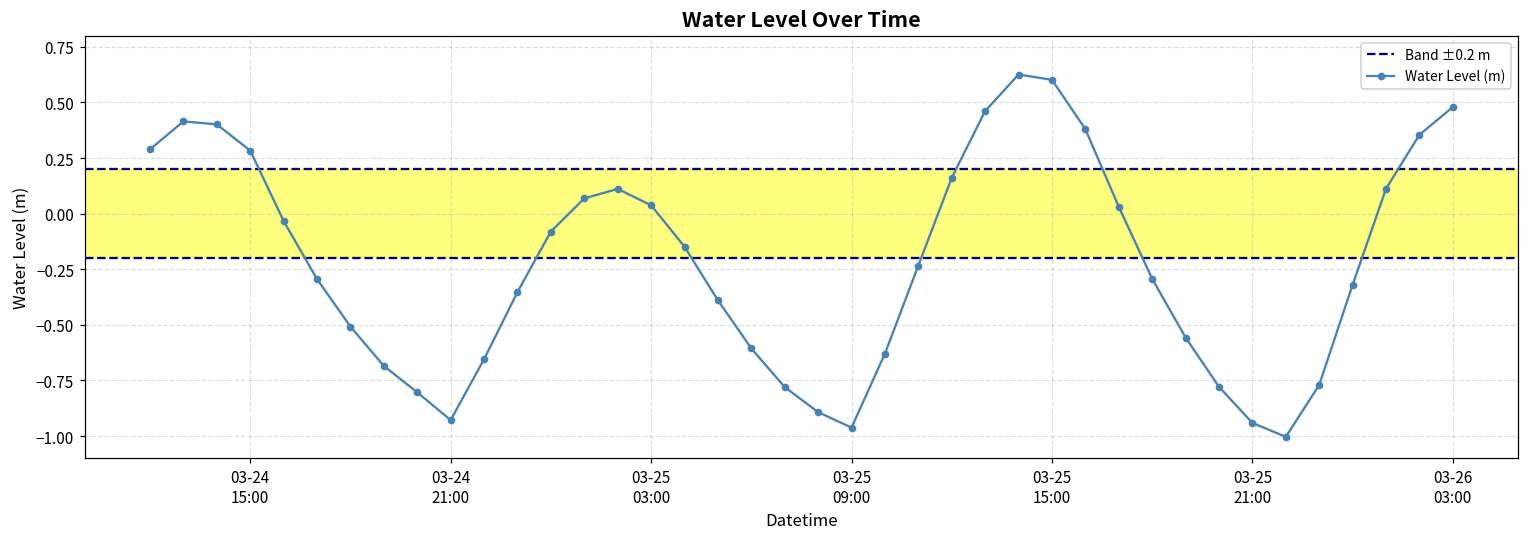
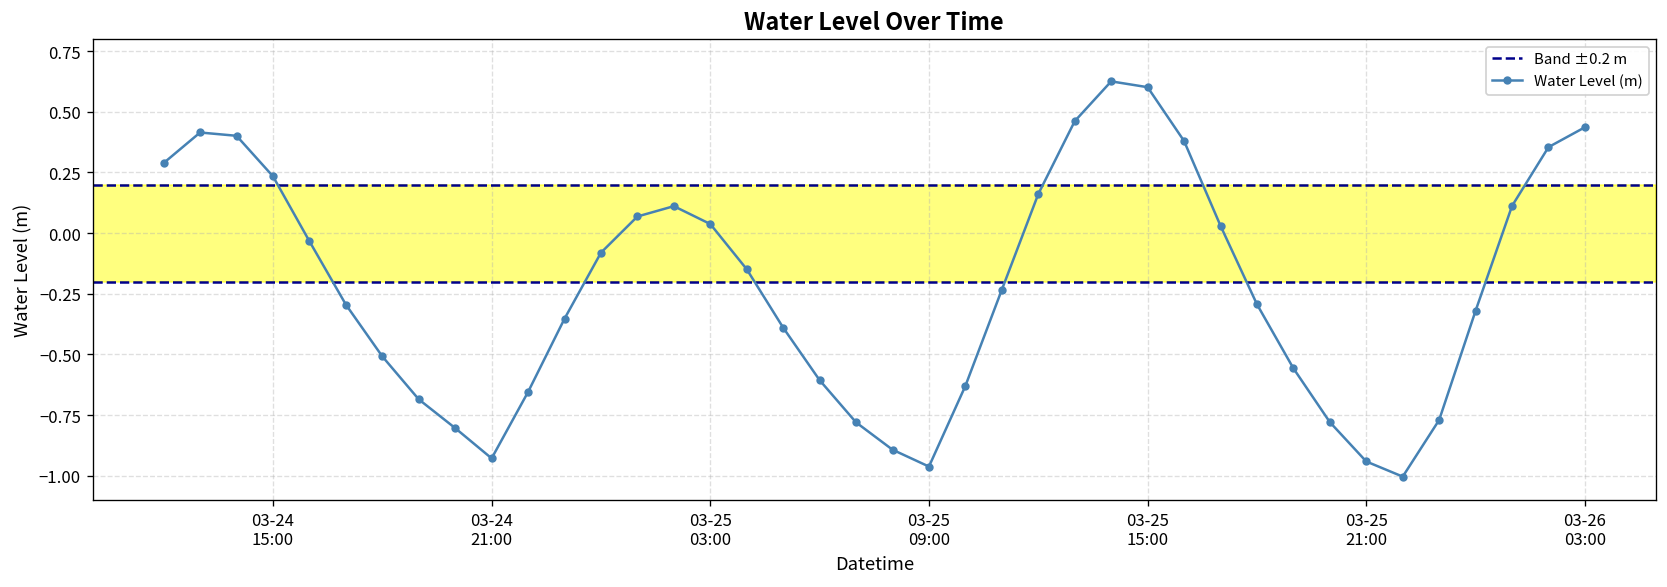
03-24 15:00: 0.28 -> 0.23
03-26 03:00: 0.48 -> 0.44
